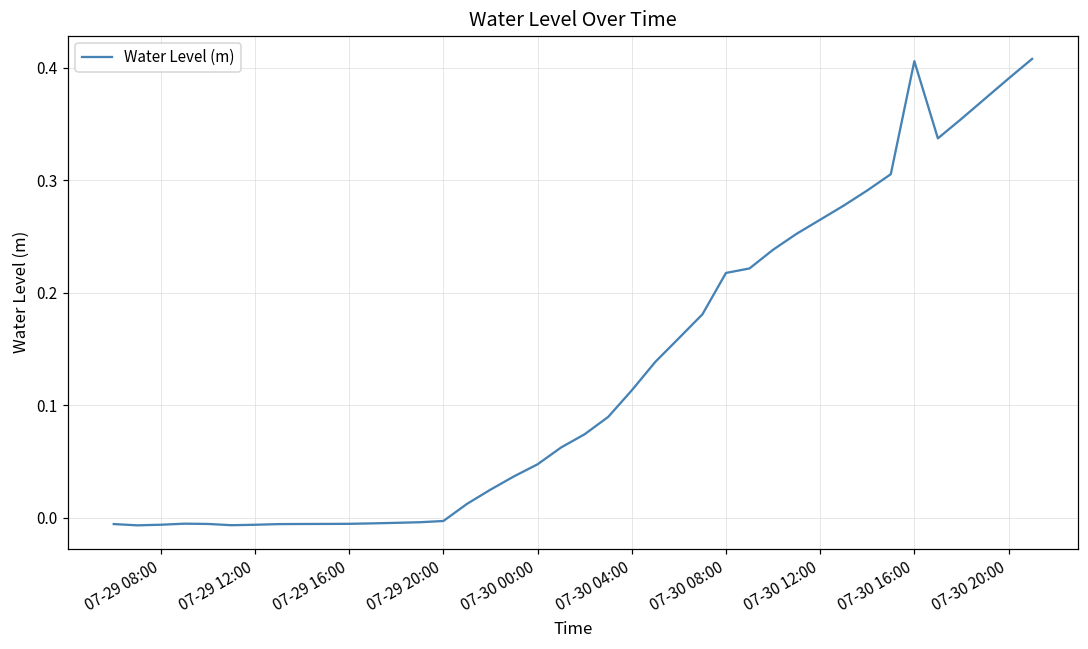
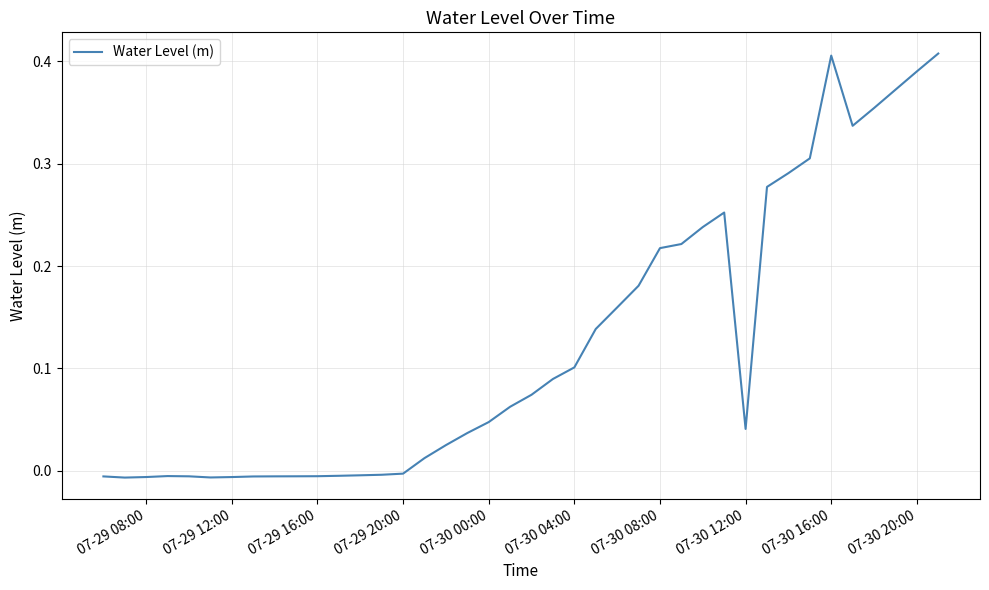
07-30 04:00: 0.113 -> 0.101
07-30 12:00: 0.265 -> 0.041
